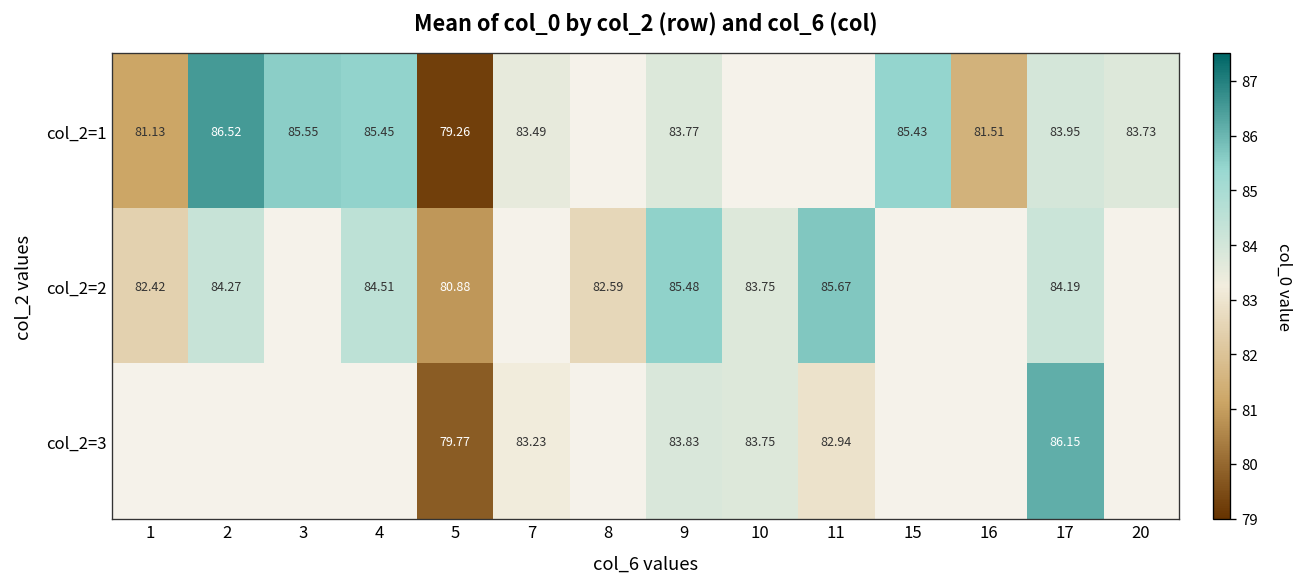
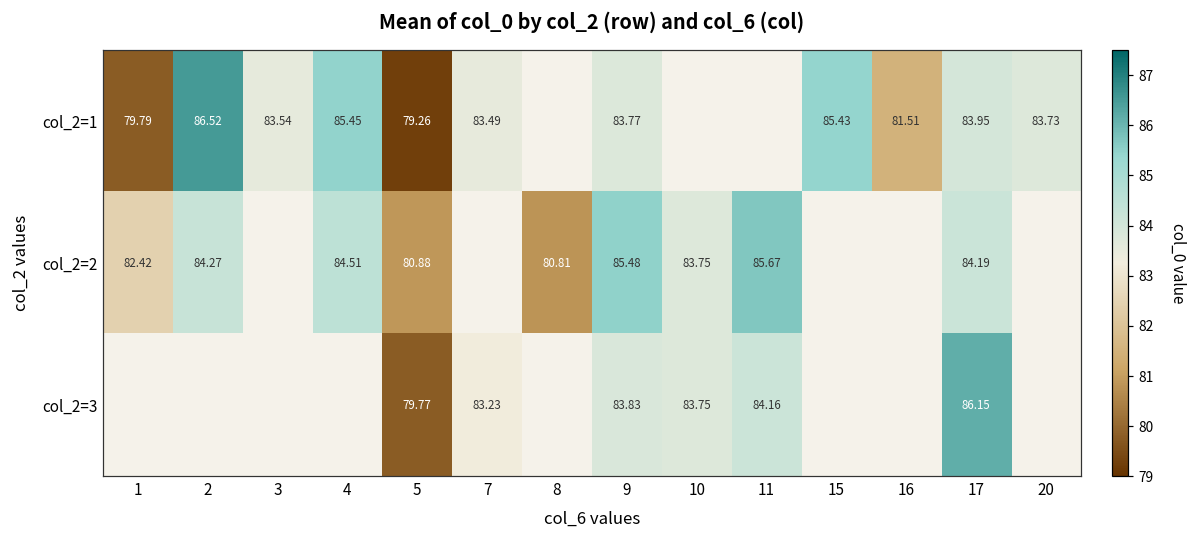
col_2=1, 1: 81.13 -> 79.79
col_2=1, 3: 85.55 -> 83.54
col_2=2, 8: 82.59 -> 80.81
col_2=3, 11: 82.94 -> 84.16
